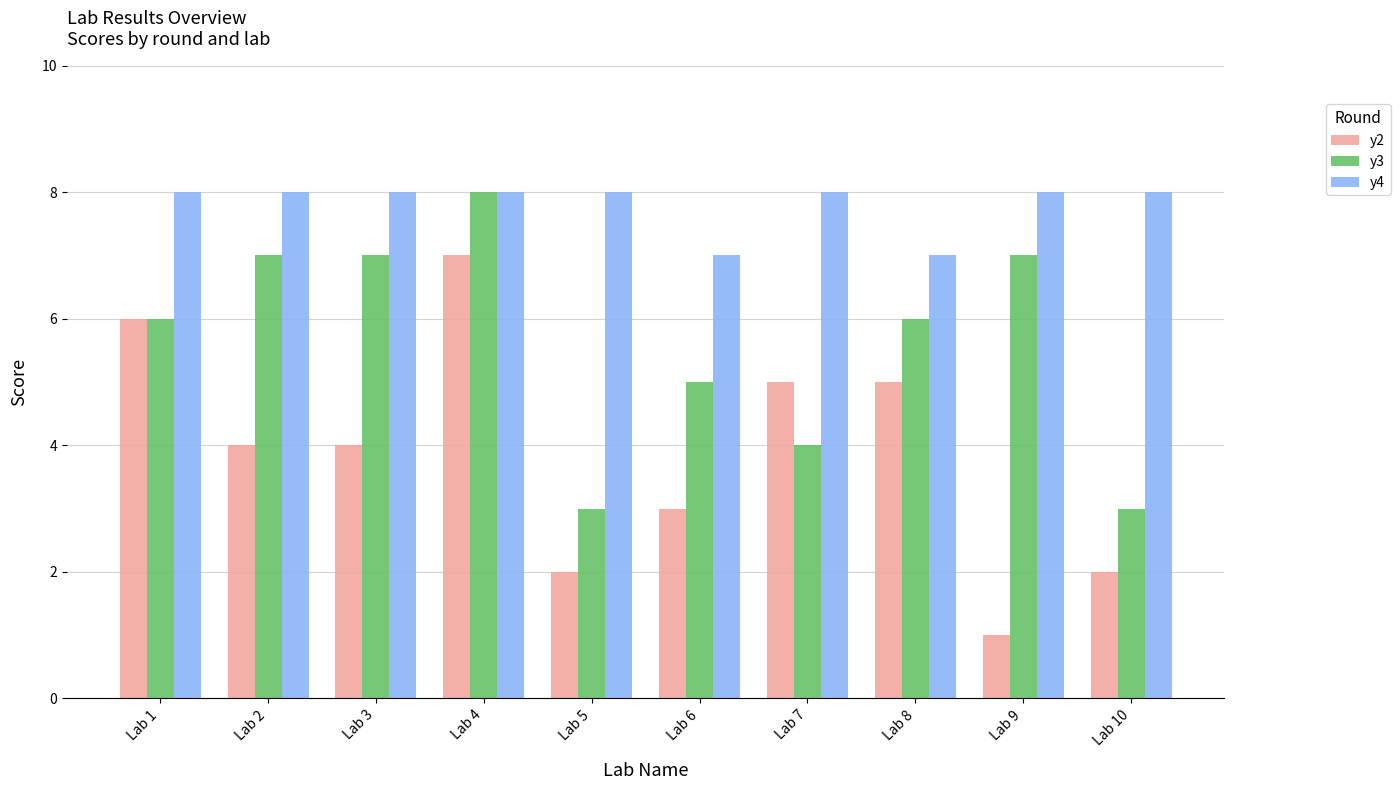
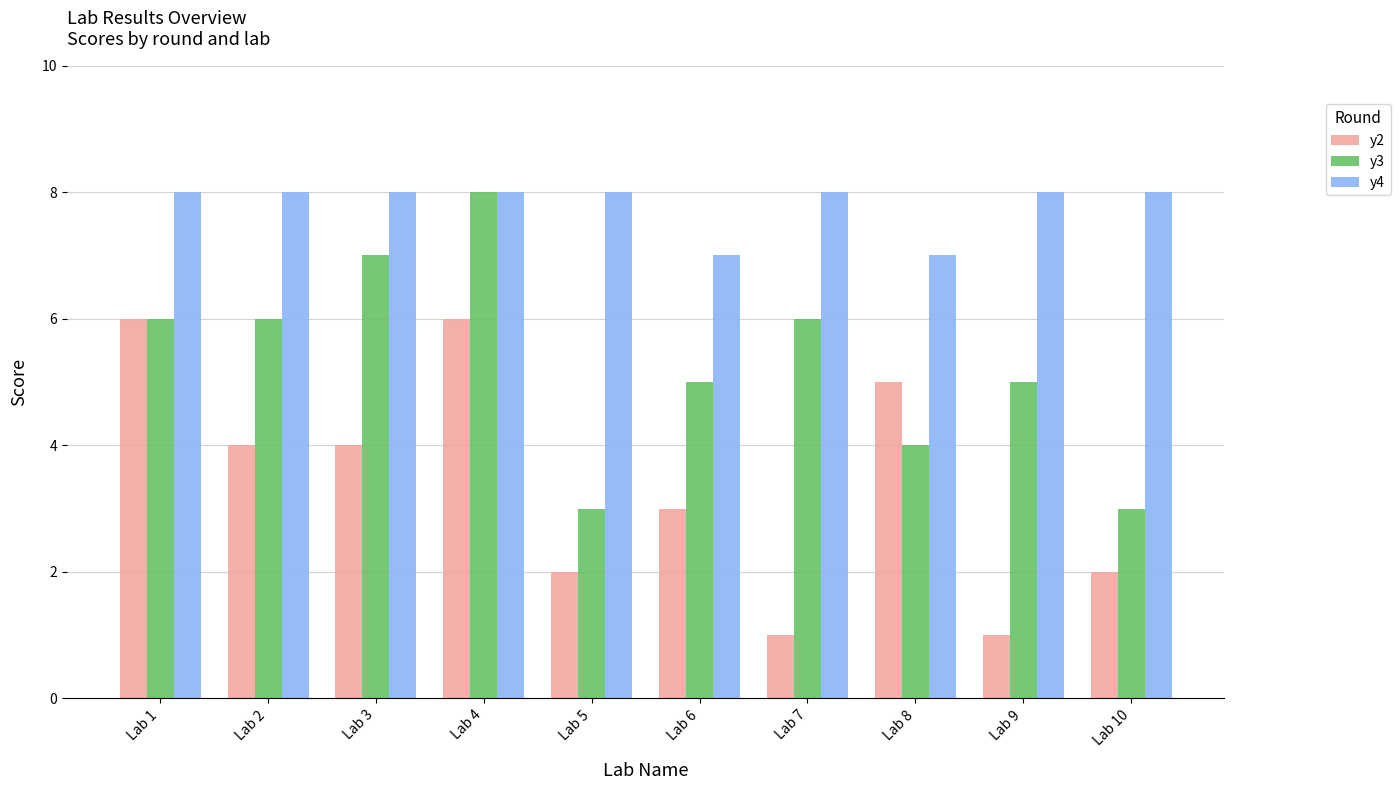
y3, Lab 2: 7 -> 6
y2, Lab 4: 7 -> 6
y2, Lab 7: 5 -> 1
y3, Lab 7: 4 -> 6
y3, Lab 8: 6 -> 4
y3, Lab 9: 7 -> 5
